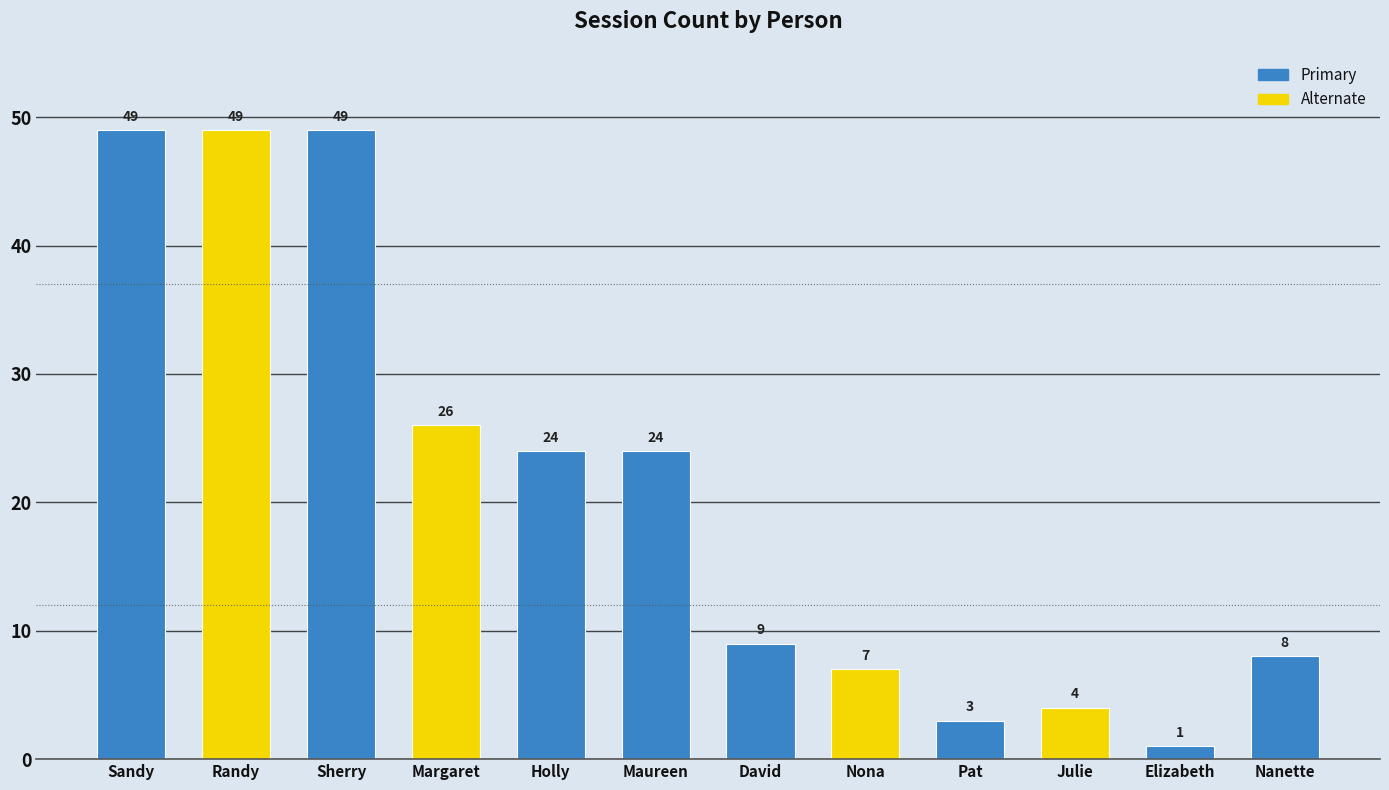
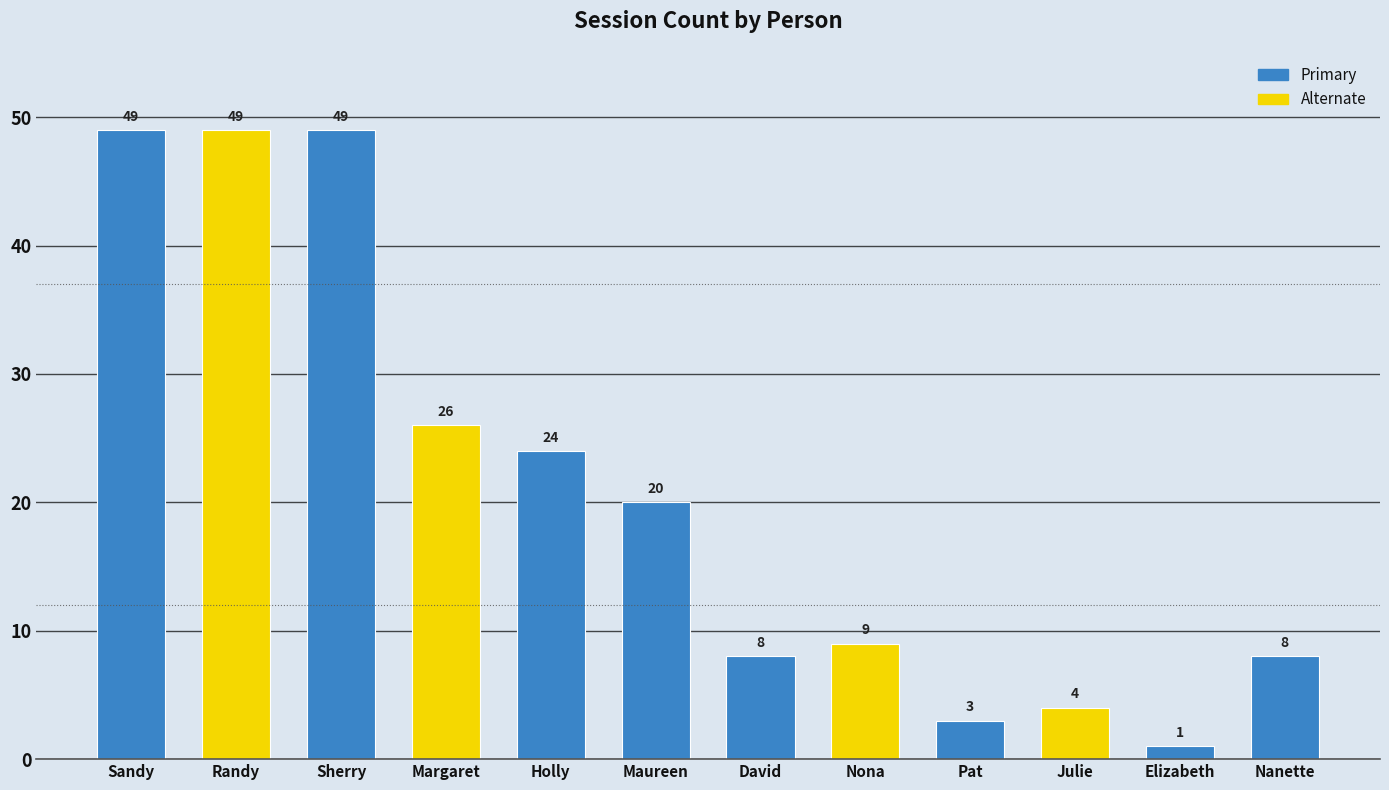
Maureen: 24 -> 20
David: 9 -> 8
Nona: 7 -> 9
